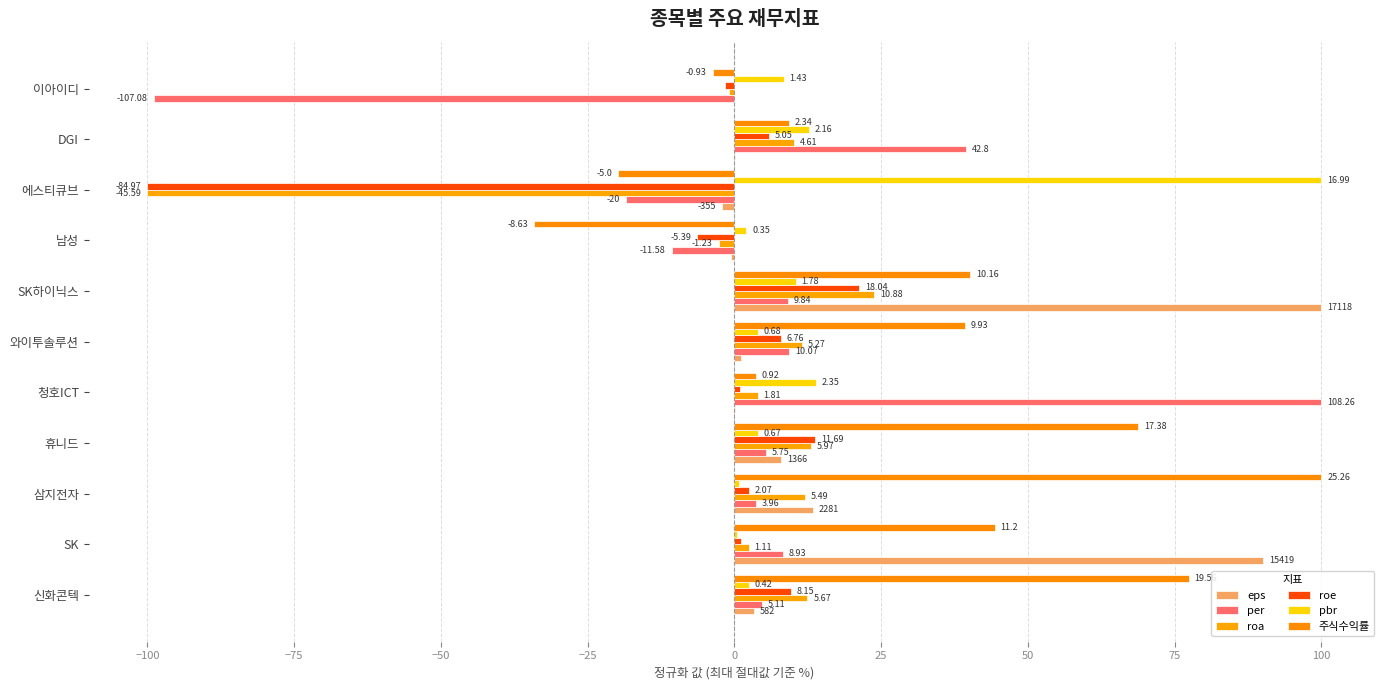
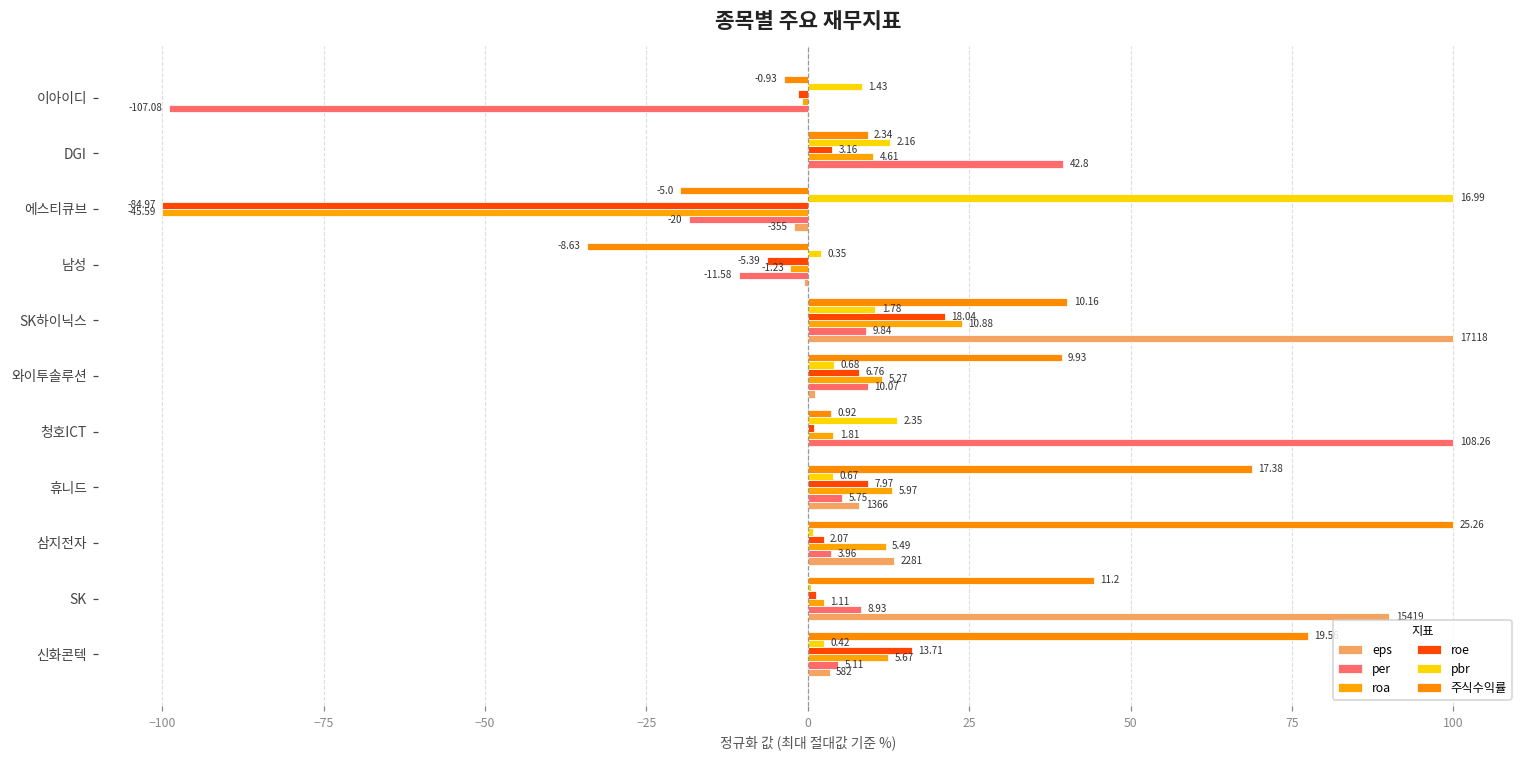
roe, DGI: 5.05 -> 3.16
roe, 휴니드: 11.69 -> 7.97
roe, 신화콘텍: 8.15 -> 13.71
